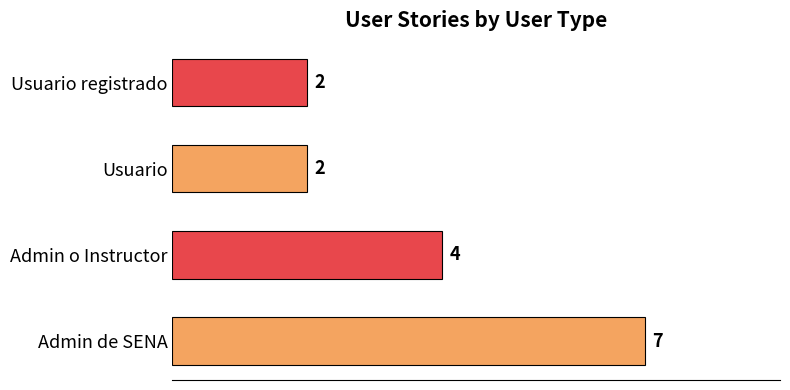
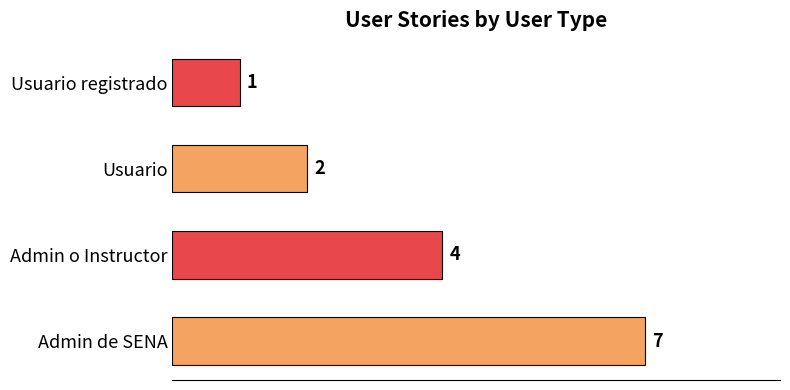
Usuario registrado: 2 -> 1
